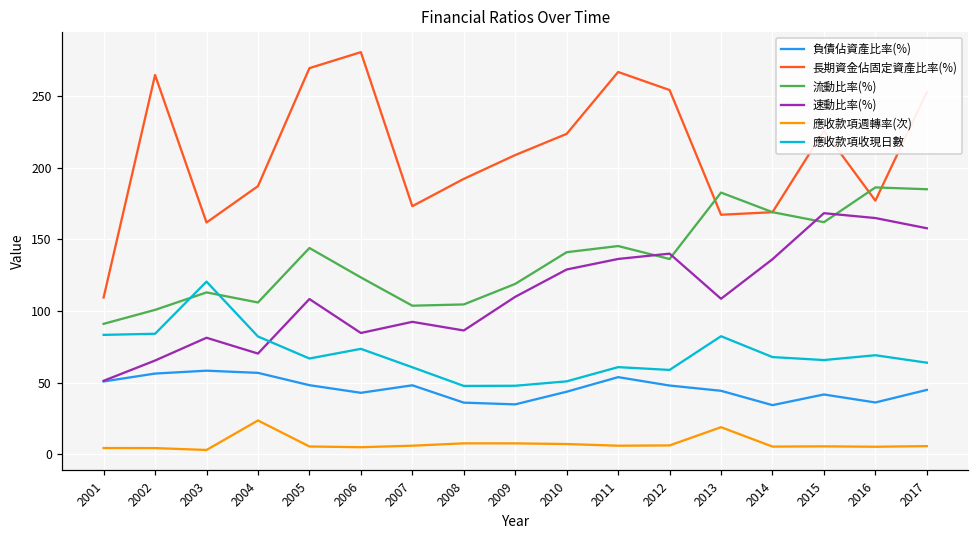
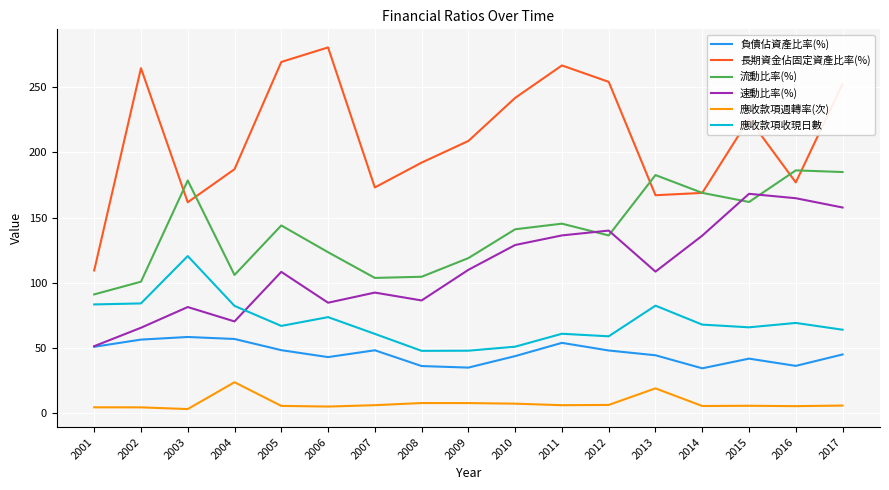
流動比率(%), 2003: 113 -> 178
長期資金佔固定資產比率(%), 2010: 224 -> 242
